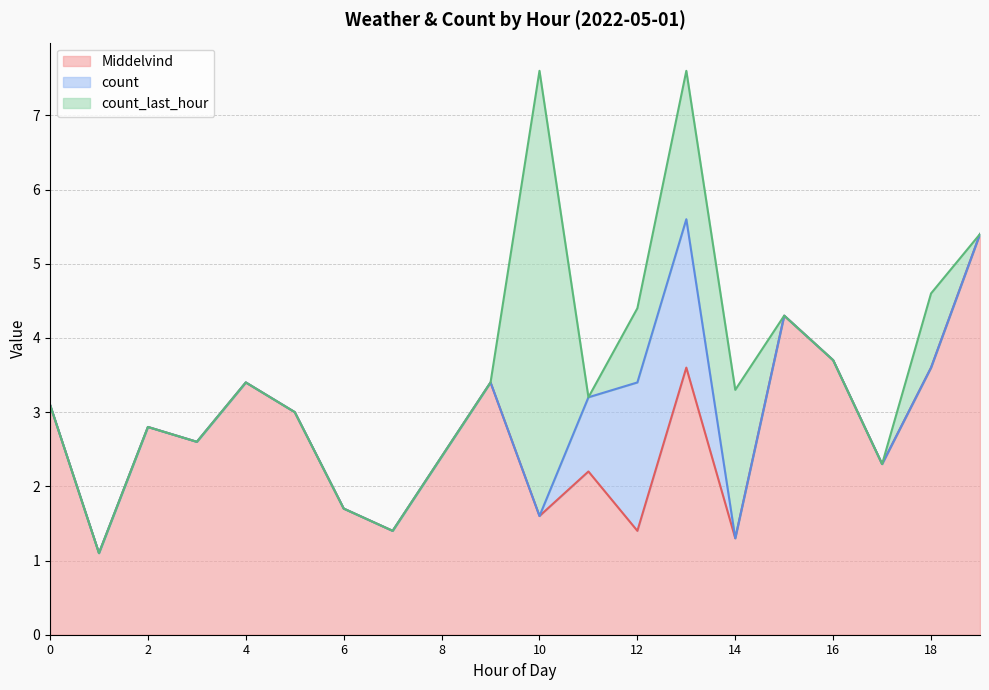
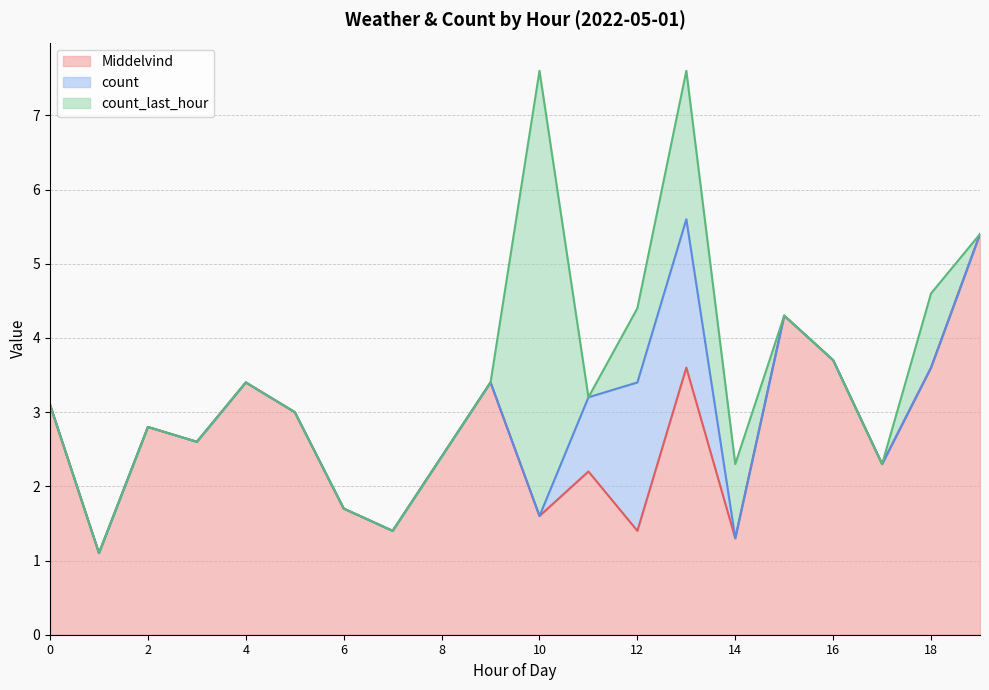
count_last_hour, 14: 2 -> 1
